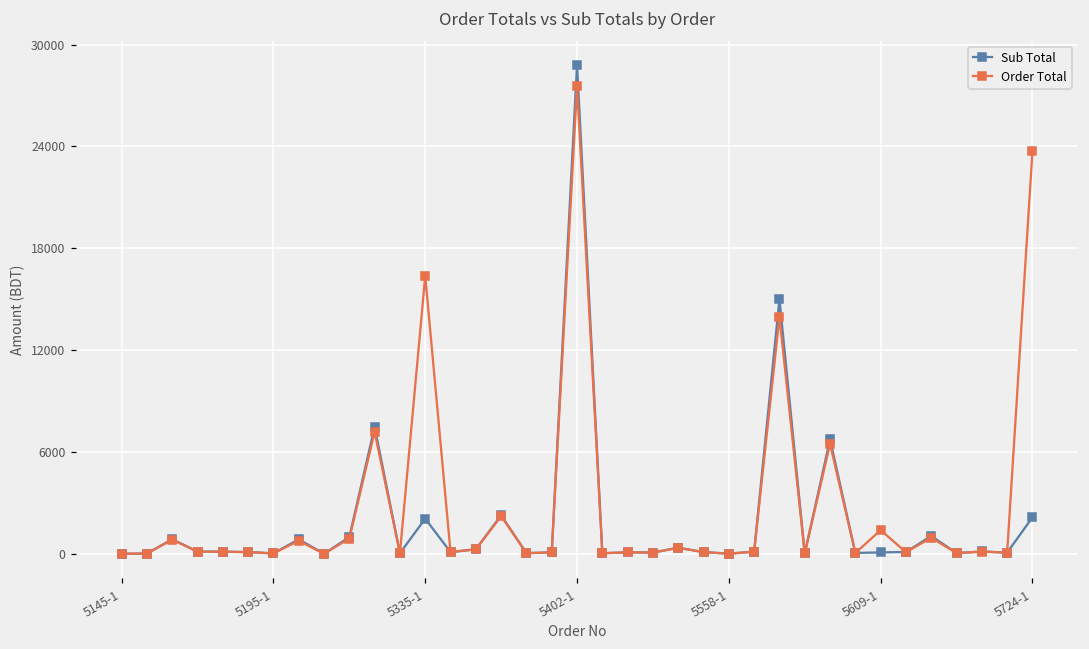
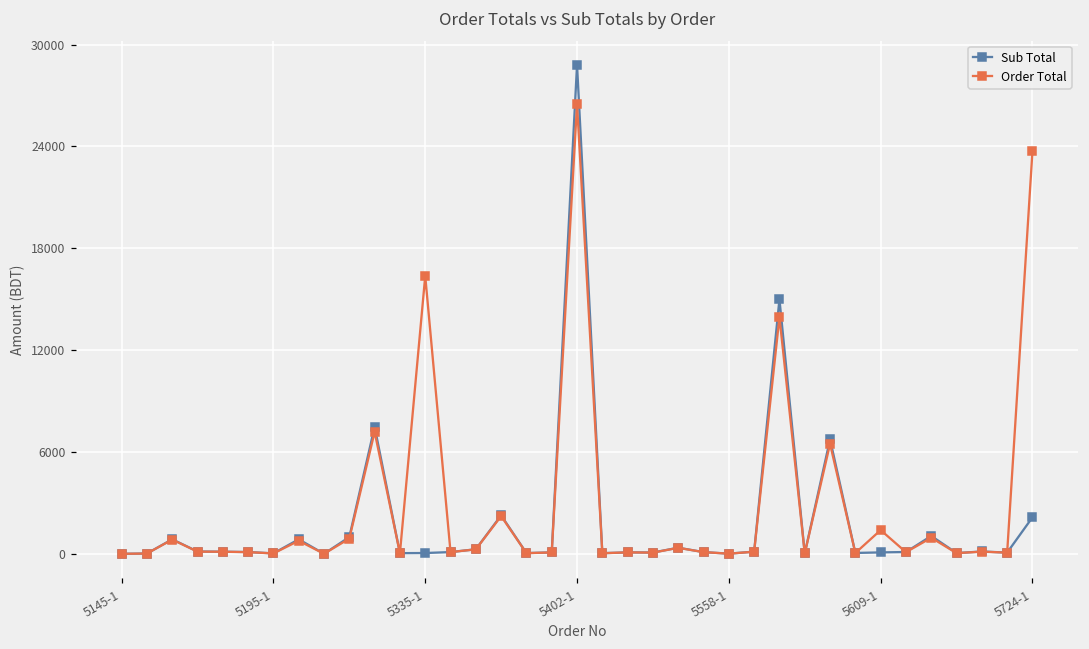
Sub Total, 5335-1: 2100 -> 100
Order Total, 5402-1: 27500 -> 26500
